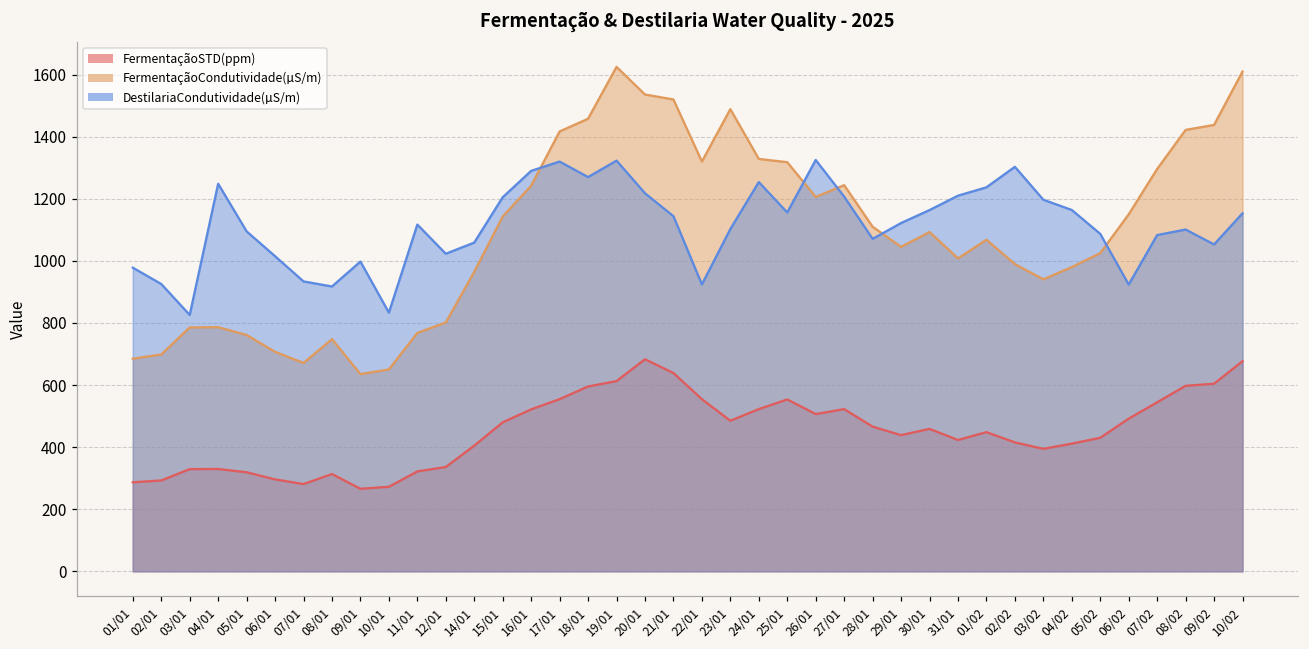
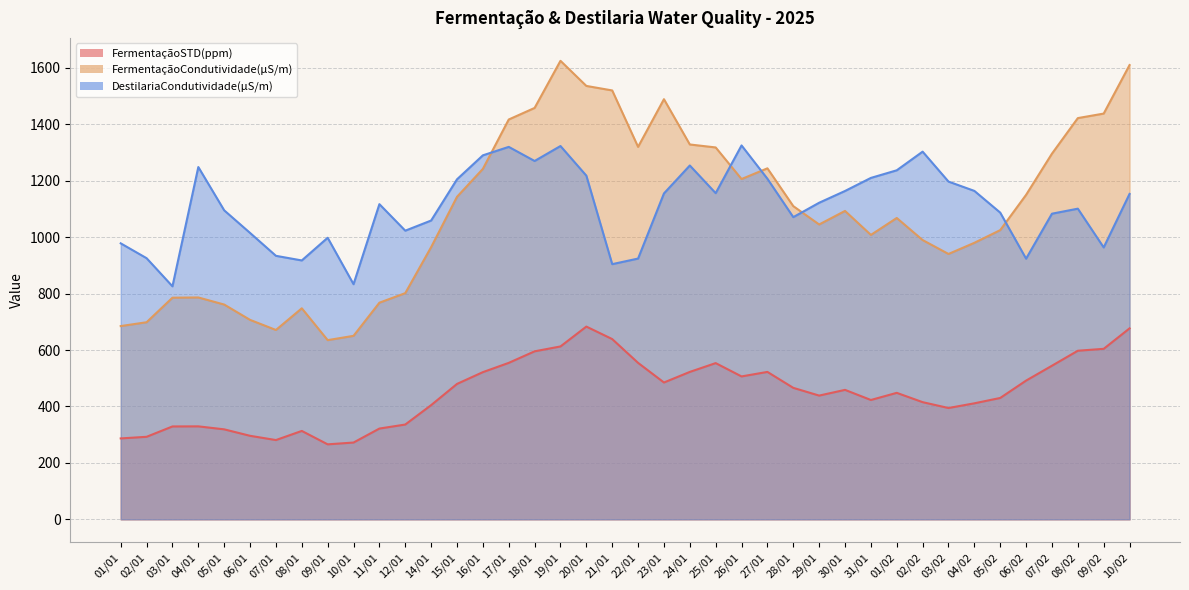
DestilariaCondutividade(µS/m), 21/01: 1140 -> 900
DestilariaCondutividade(µS/m), 23/01: 1100 -> 1160
DestilariaCondutividade(µS/m), 09/02: 1050 -> 960
